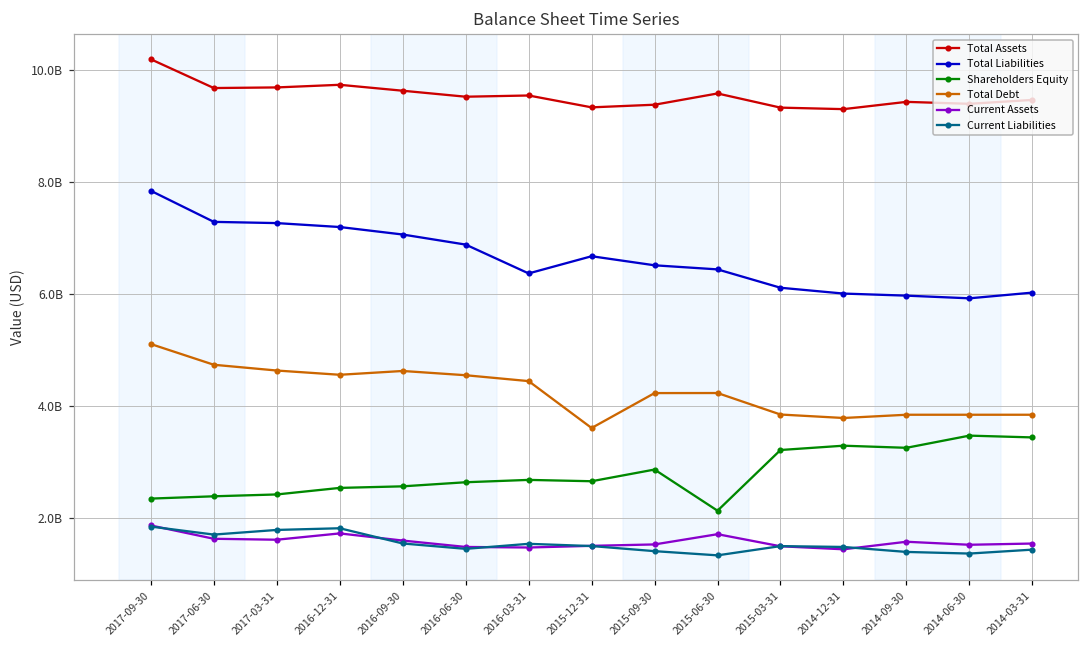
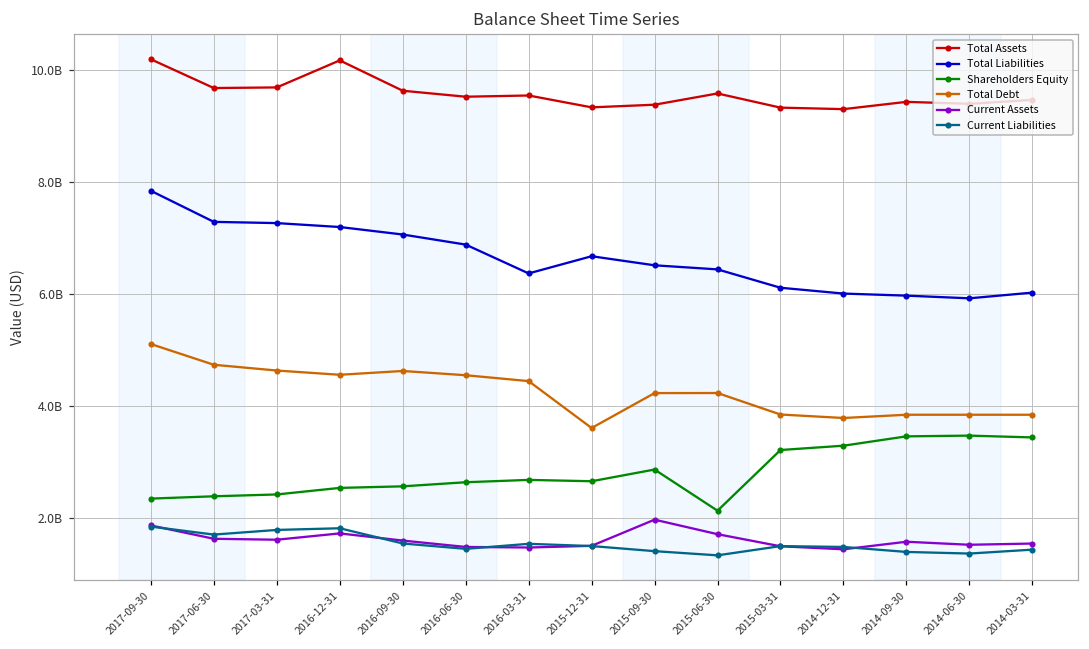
Total Assets, 2016-12-31: 9700000000 -> 10200000000
Current Assets, 2015-09-30: 1500000000 -> 2000000000
Shareholders Equity, 2014-09-30: 3300000000 -> 3500000000
